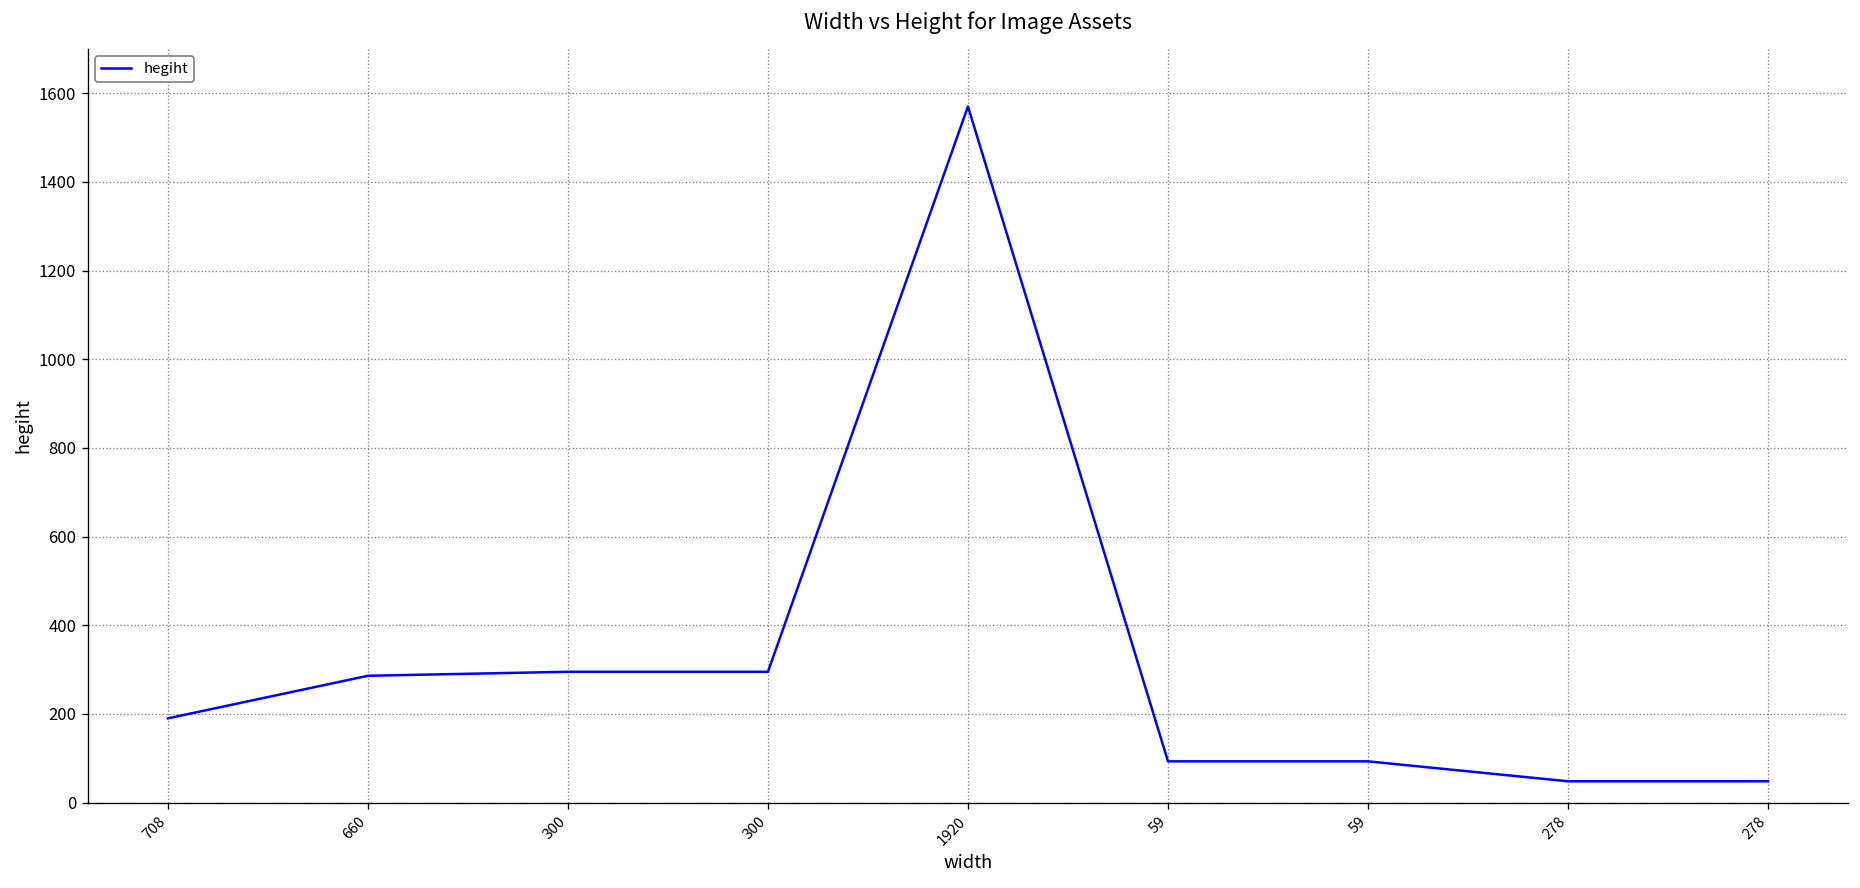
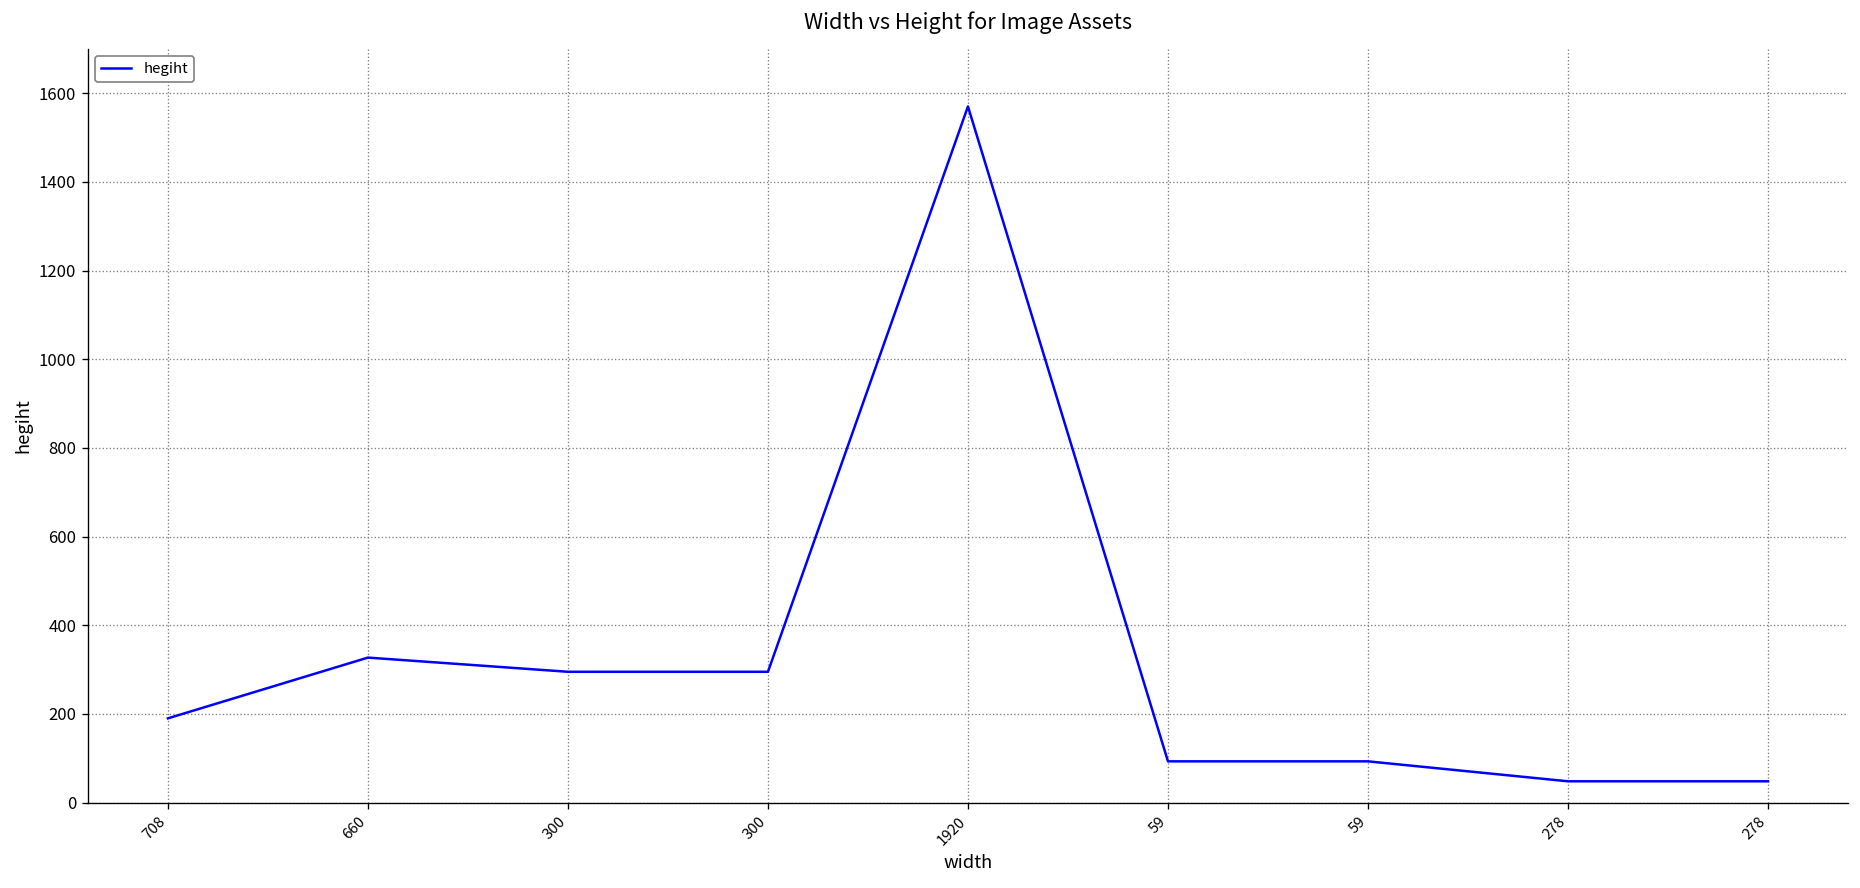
660: 290 -> 330
